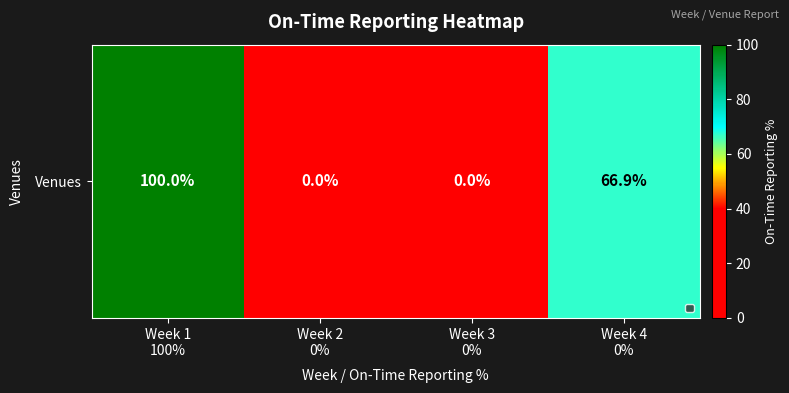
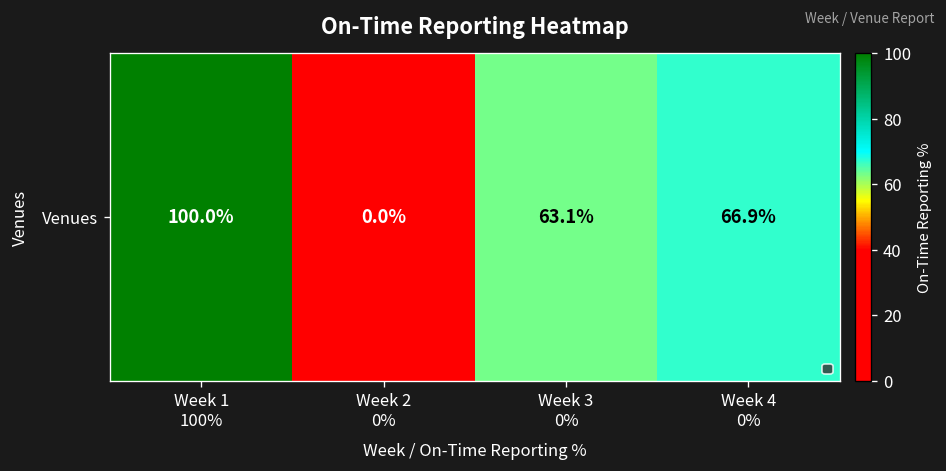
Venues, Week 3 0%: 0.0% -> 63.1%
